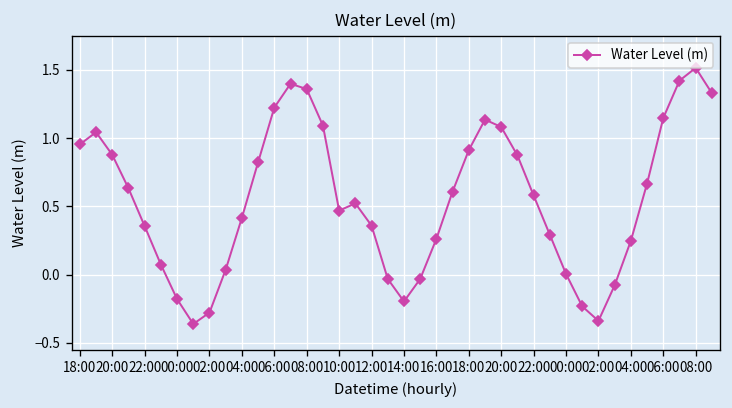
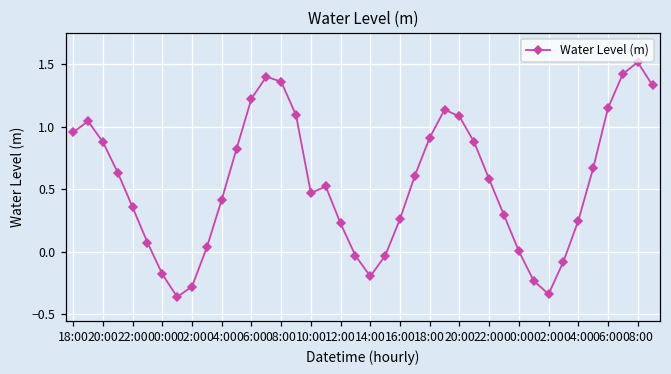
12:00: 0.36 -> 0.23
